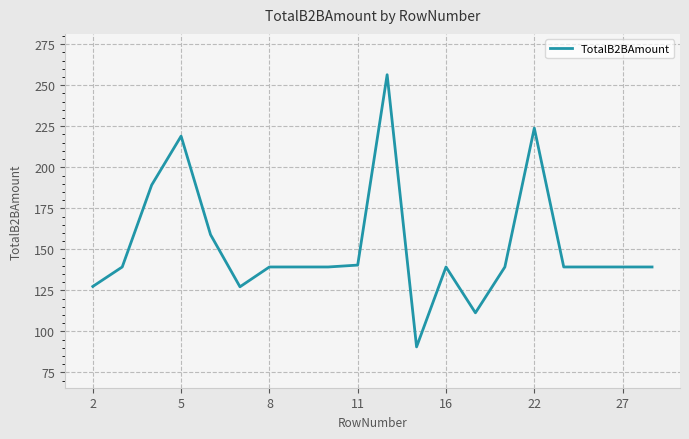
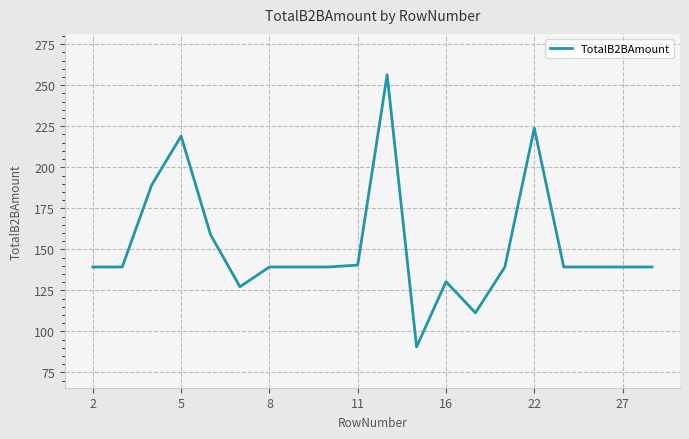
2: 127 -> 139
16: 139 -> 130
